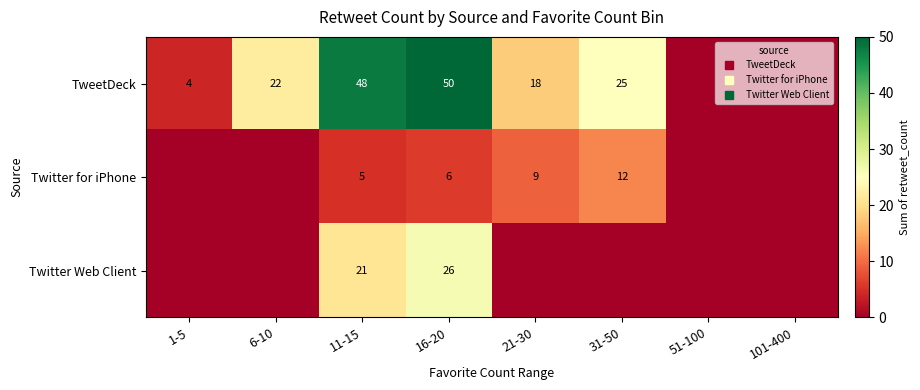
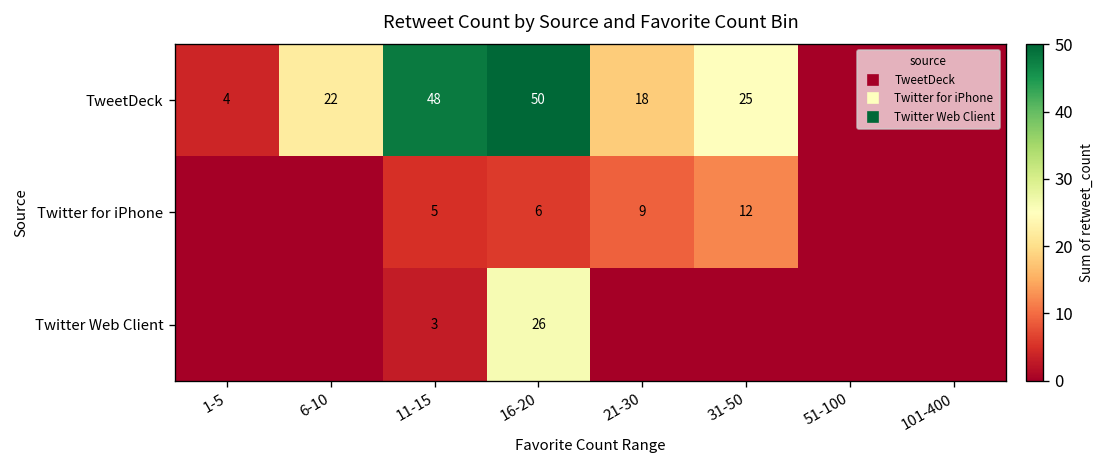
Twitter Web Client, 11-15: 21 -> 3
